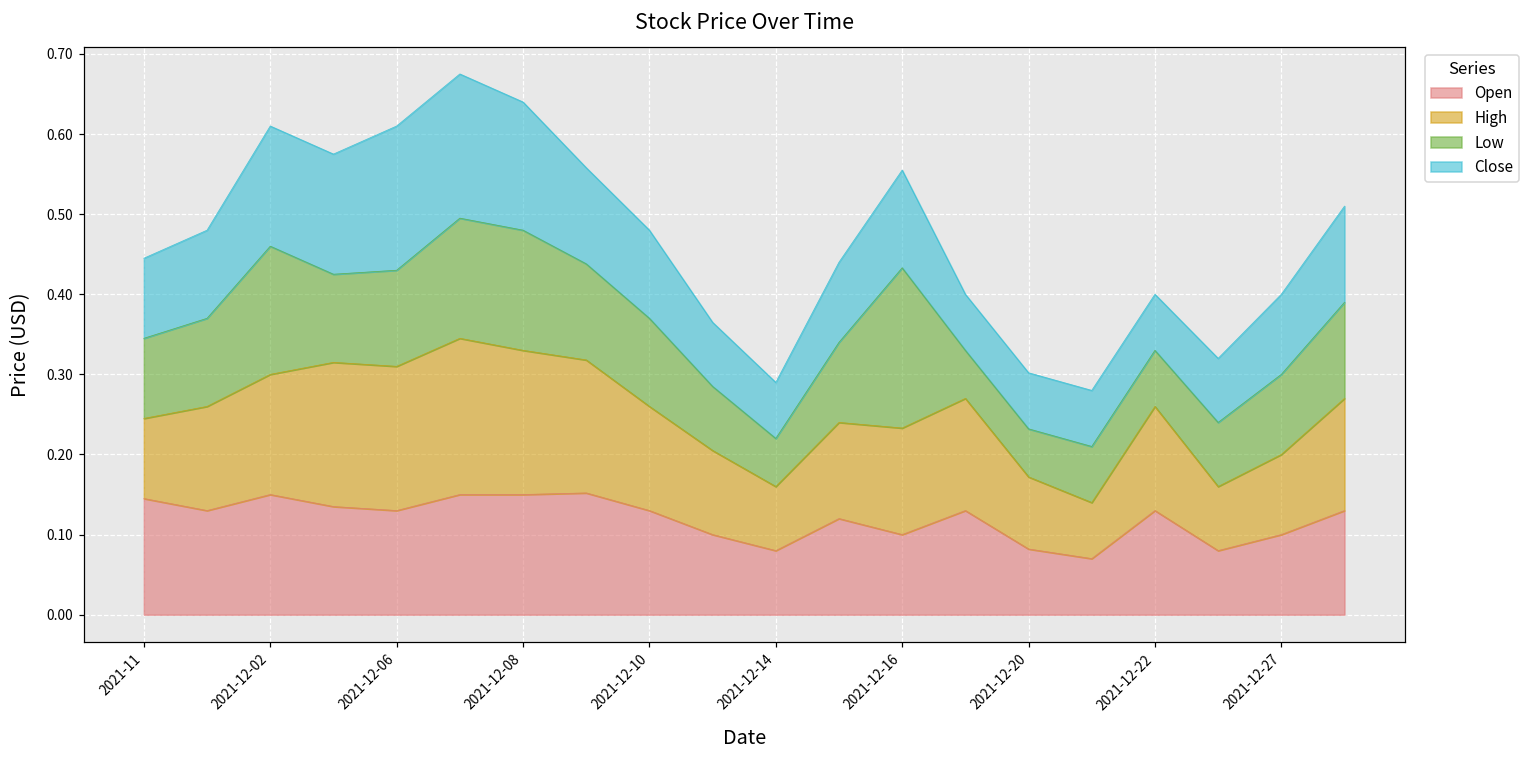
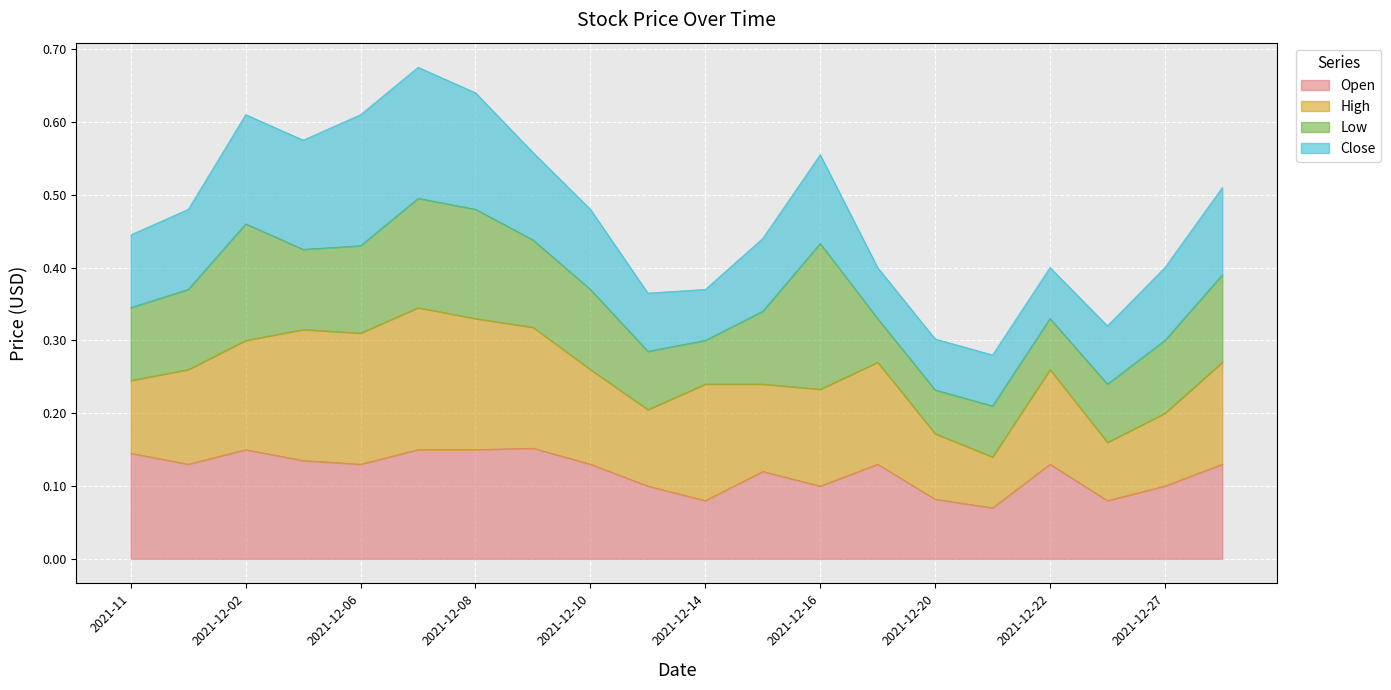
High, 2021-12-14: 0.08 -> 0.16
